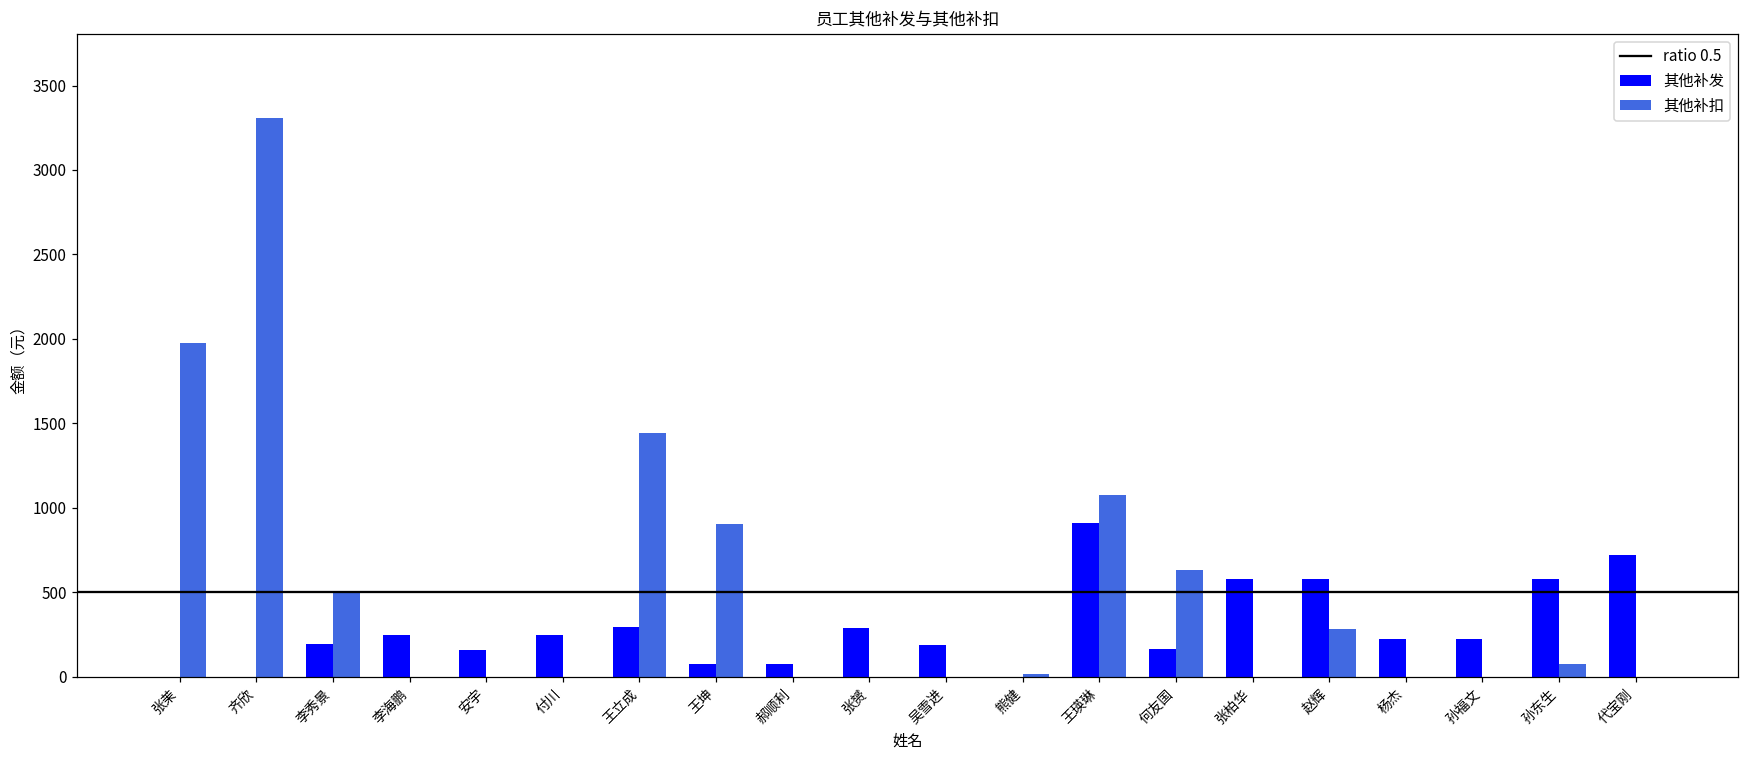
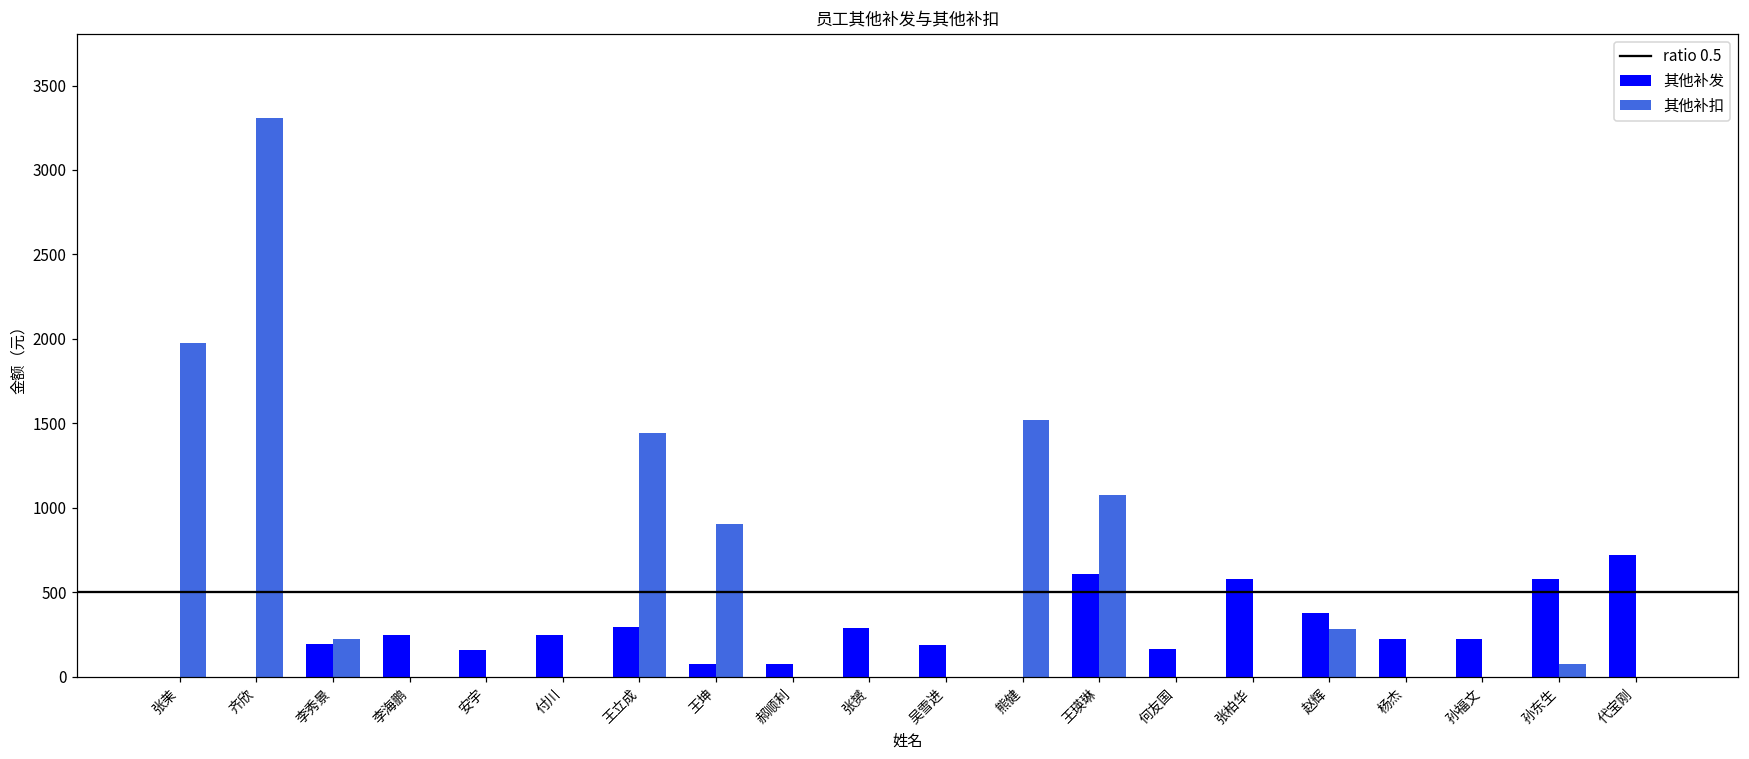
其他补扣, 李秀景: 500 -> 230
其他补扣, 熊健: 20 -> 1520
其他补发, 王瑛琳: 910 -> 610
其他补扣, 何友国: 630 -> 0
其他补发, 赵辉: 580 -> 380
